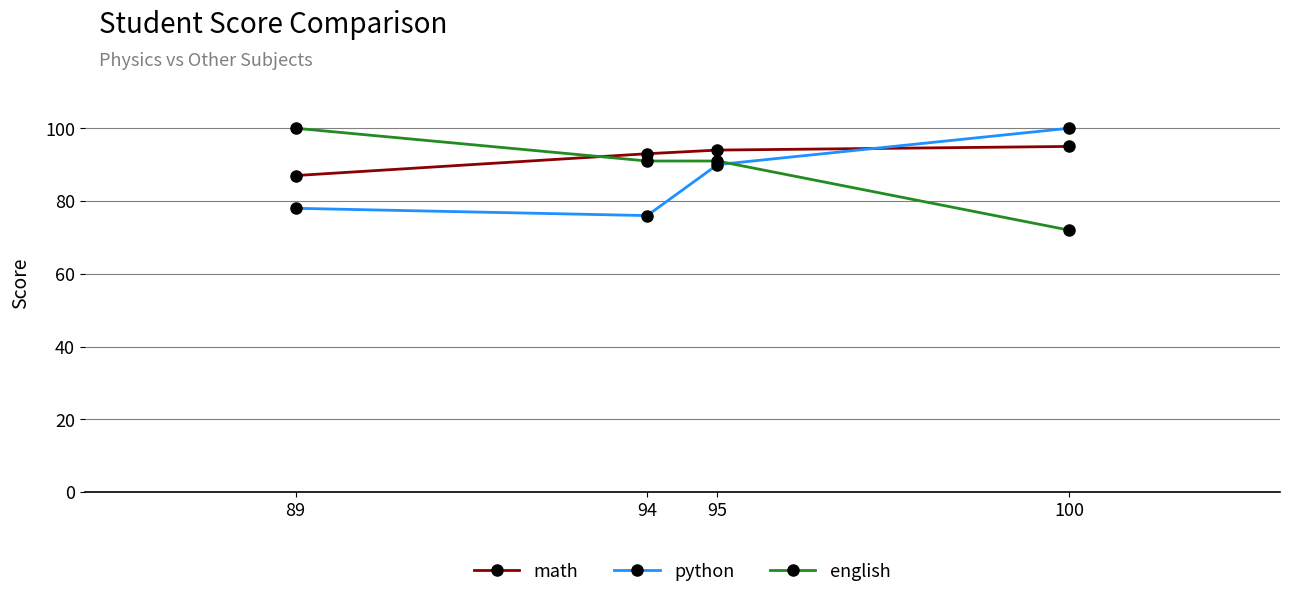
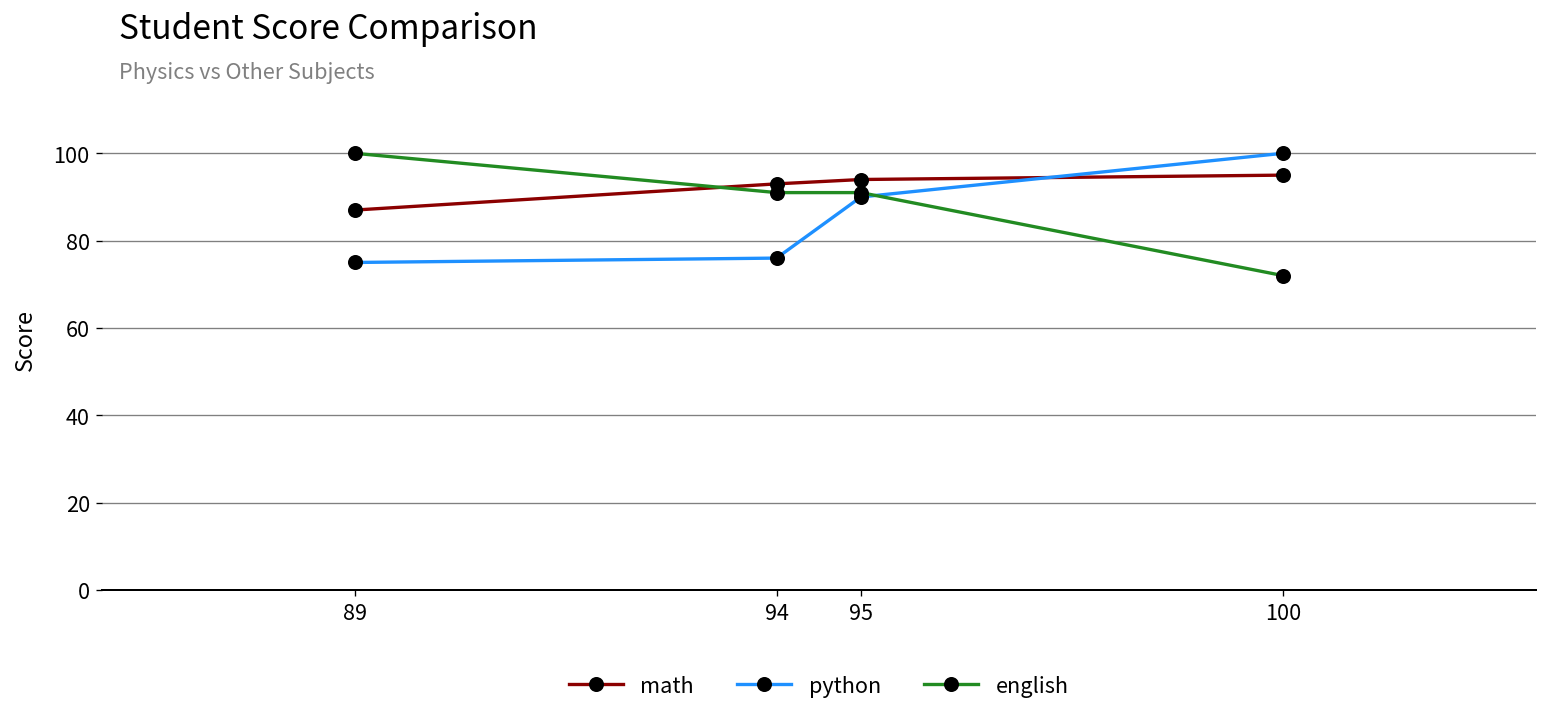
python, 89: 78 -> 75
